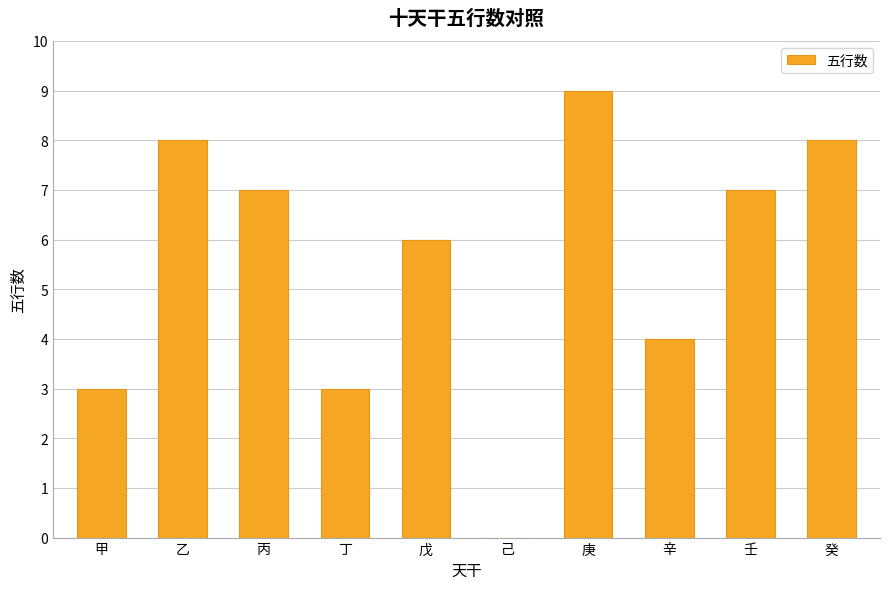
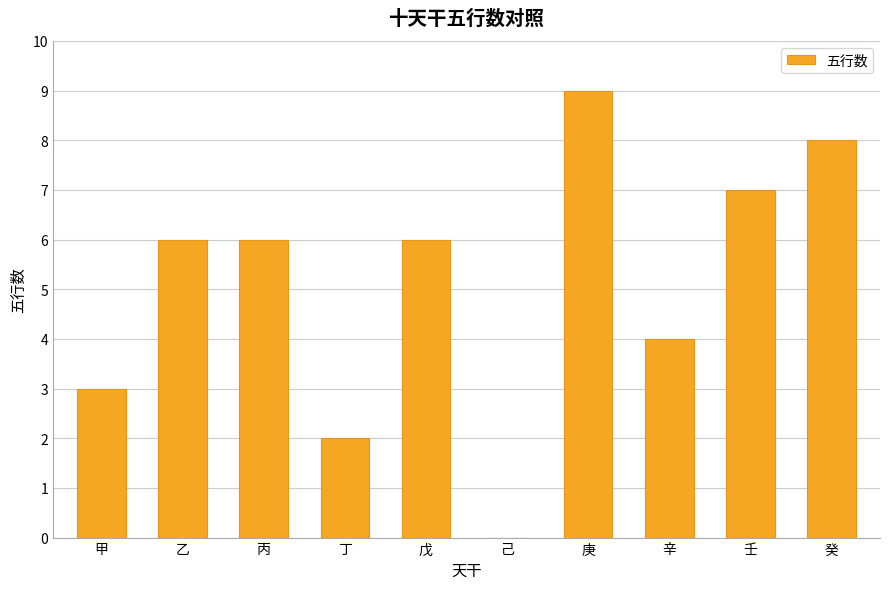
乙: 8 -> 6
丙: 7 -> 6
丁: 3 -> 2
